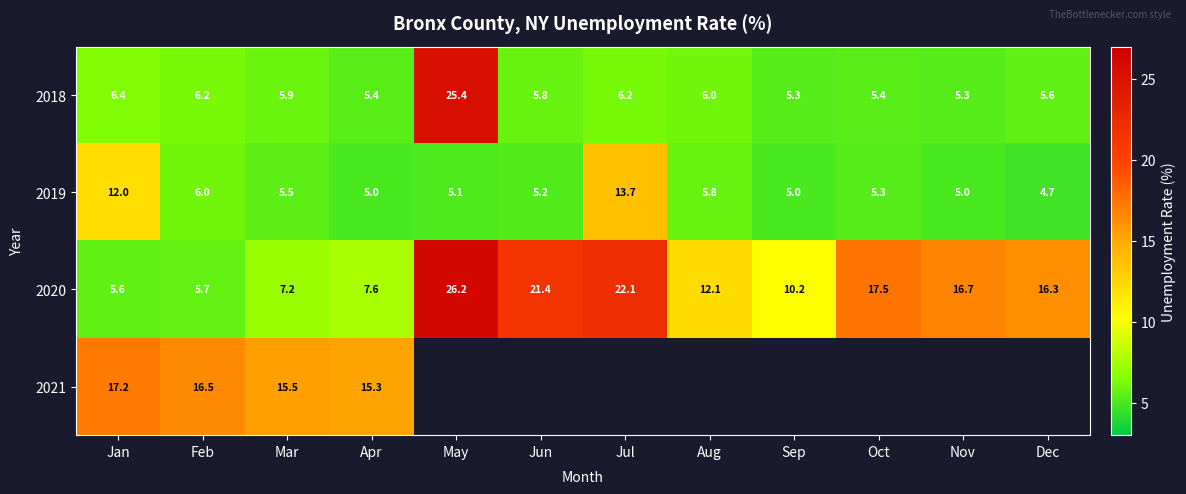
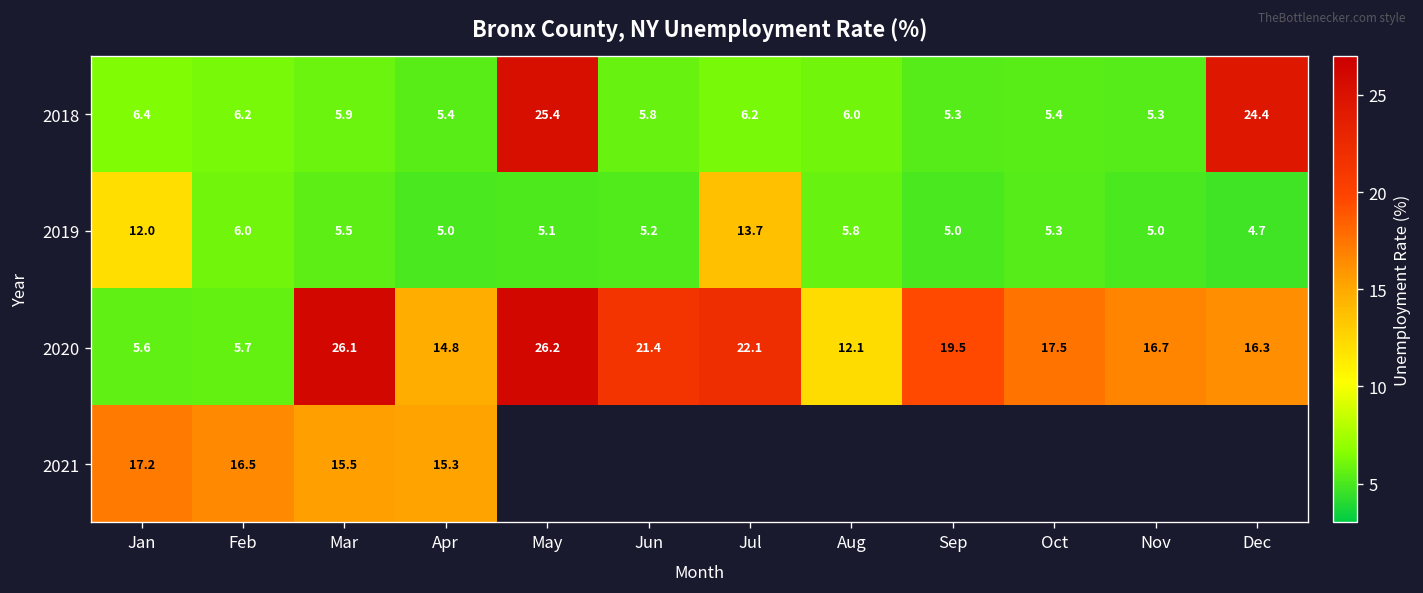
2018, Dec: 5.6 -> 24.4
2020, Mar: 7.2 -> 26.1
2020, Apr: 7.6 -> 14.8
2020, Sep: 10.2 -> 19.5
